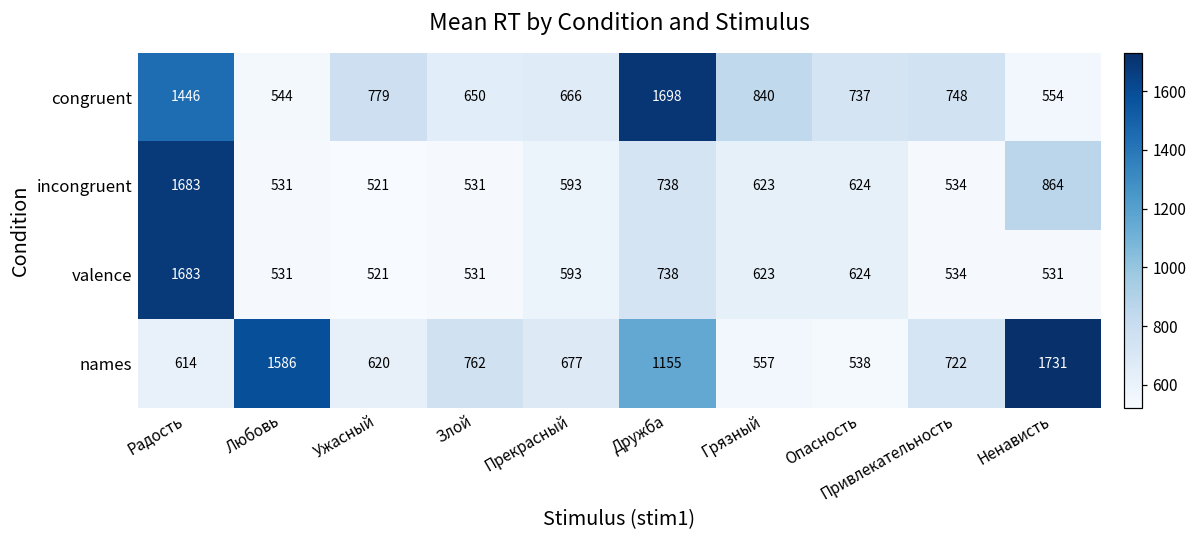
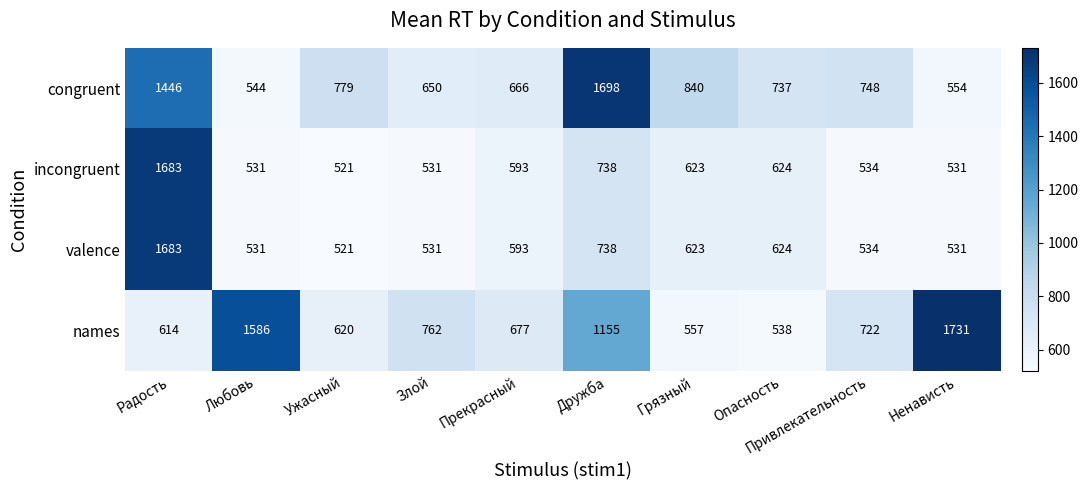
incongruent, Ненависть: 864 -> 531
